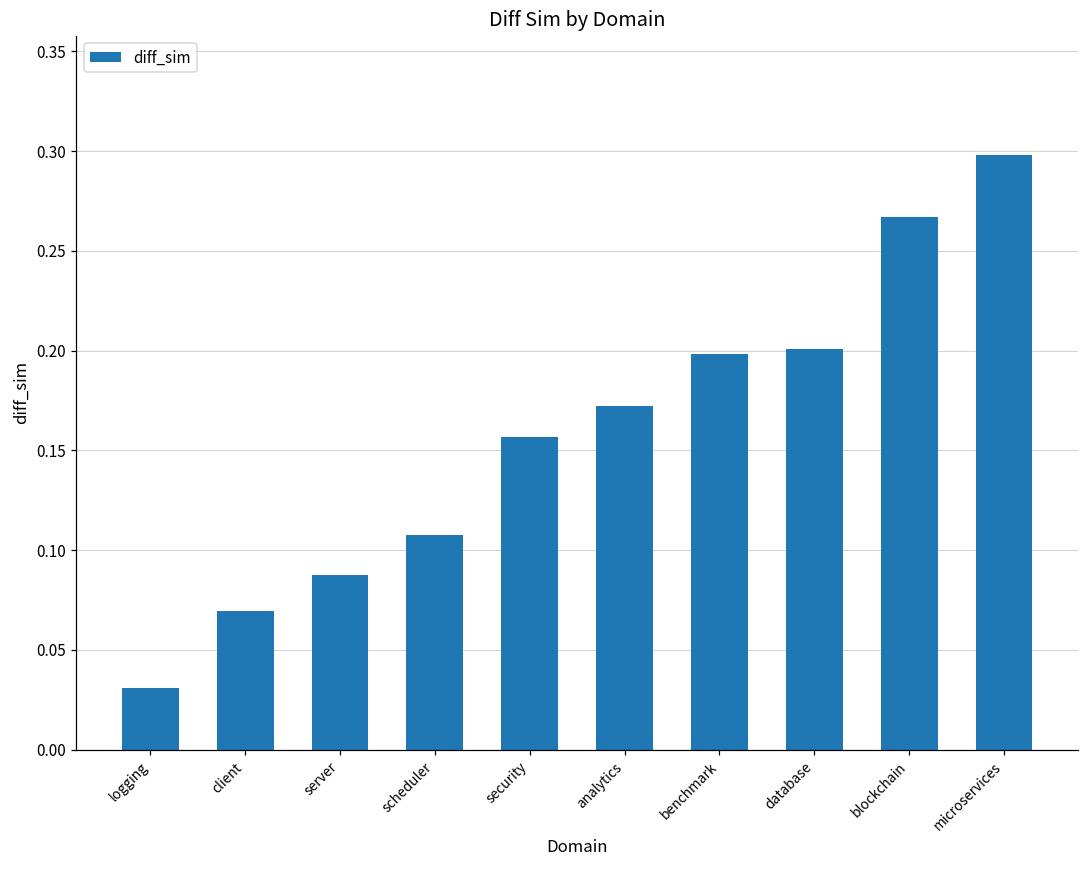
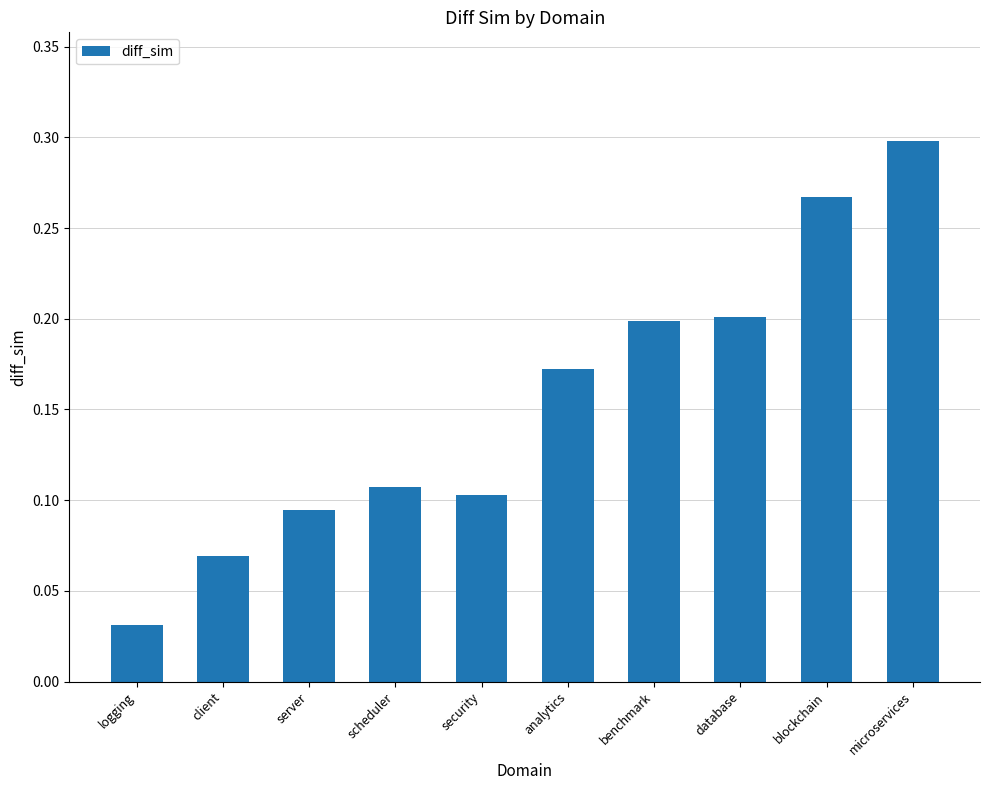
server: 0.088 -> 0.095
security: 0.157 -> 0.103
